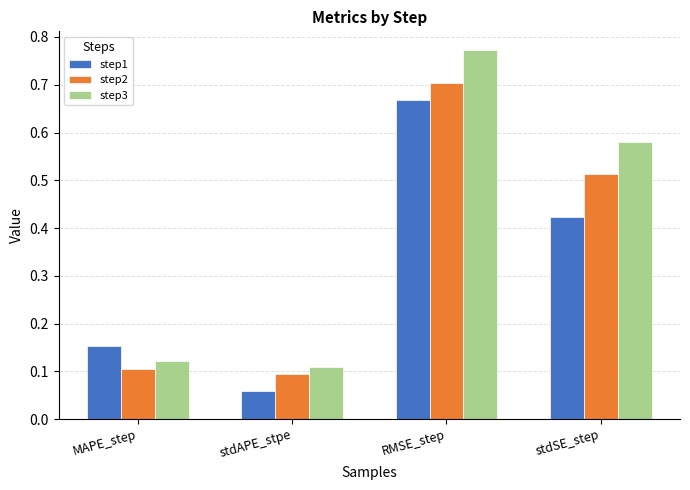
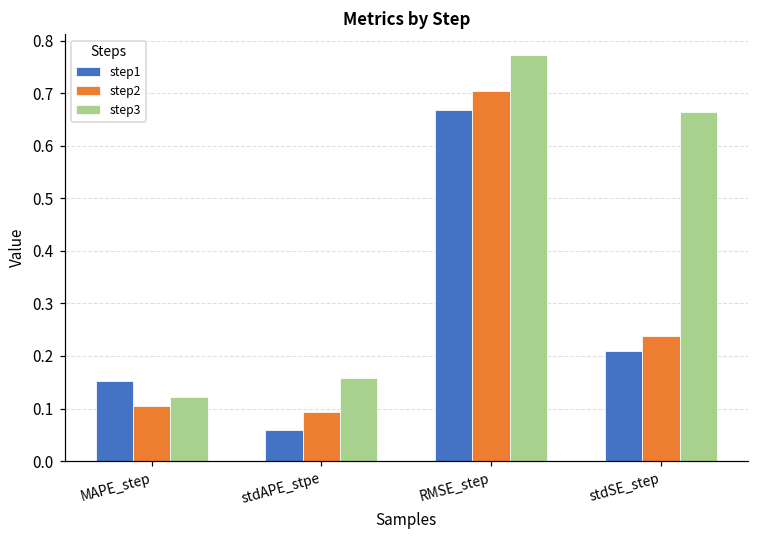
step3, stdAPE_stpe: 0.11 -> 0.16
step1, stdSE_step: 0.42 -> 0.21
step2, stdSE_step: 0.51 -> 0.24
step3, stdSE_step: 0.58 -> 0.67
